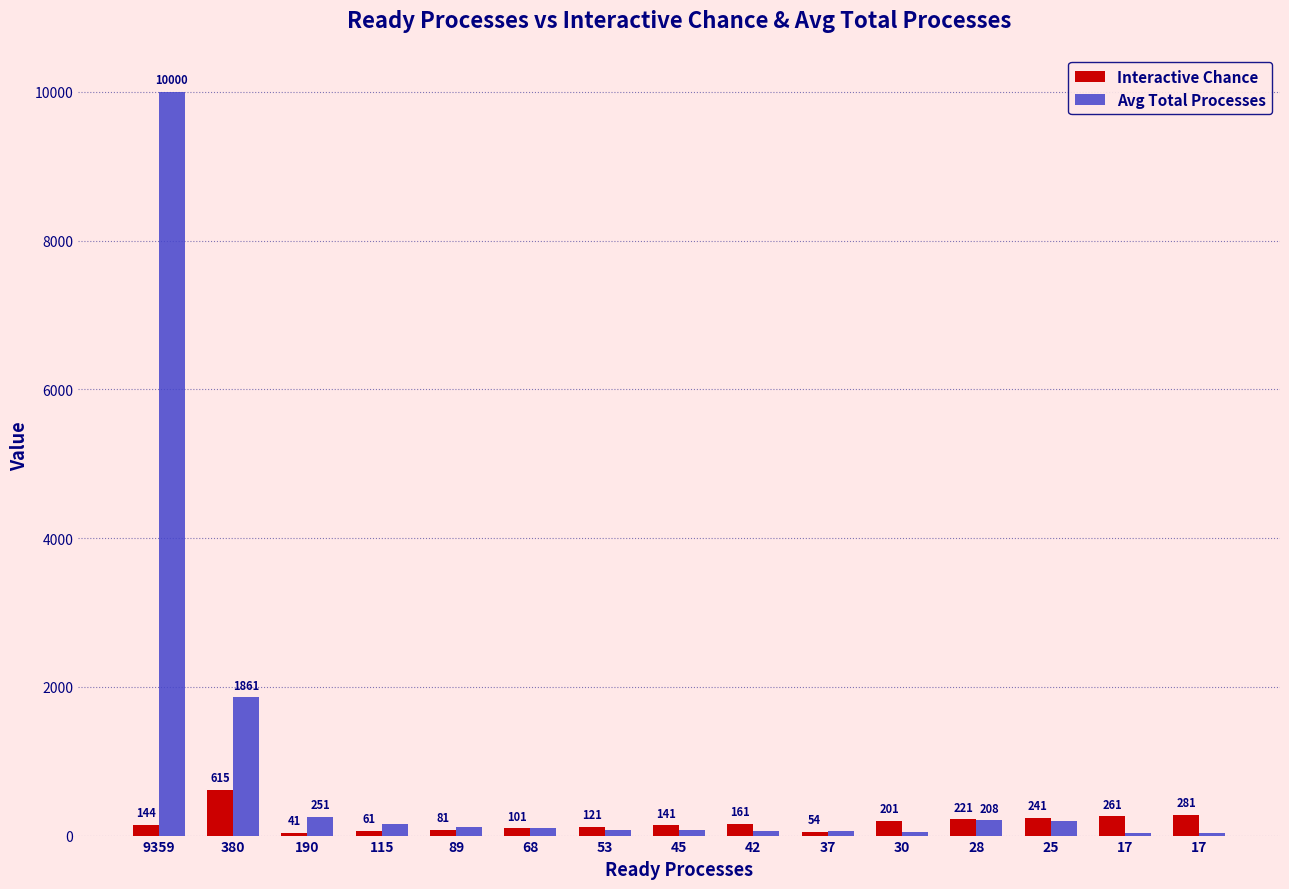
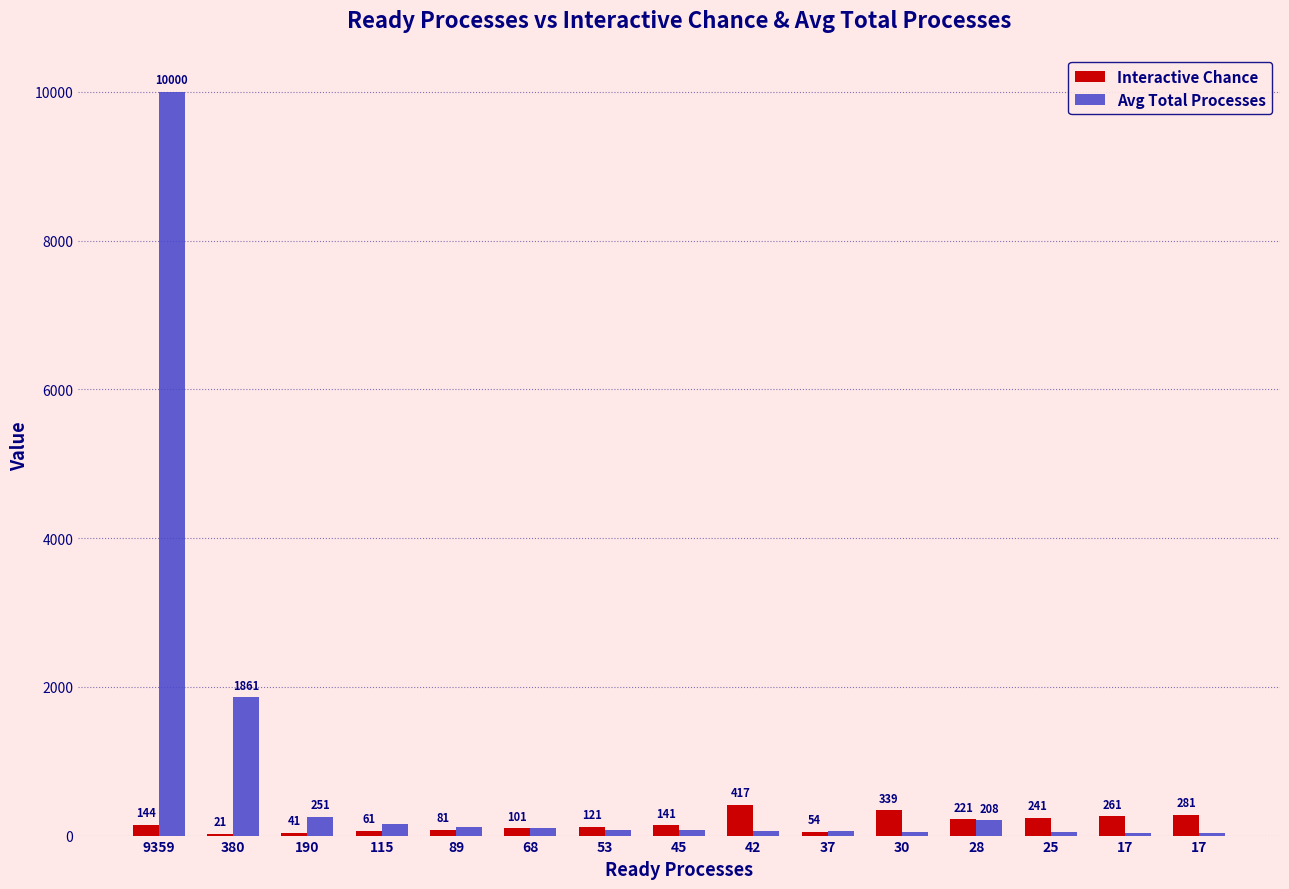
Interactive Chance, 380: 615 -> 21
Interactive Chance, 42: 161 -> 417
Interactive Chance, 30: 201 -> 339
Avg Total Processes, 25: 200 -> 0
